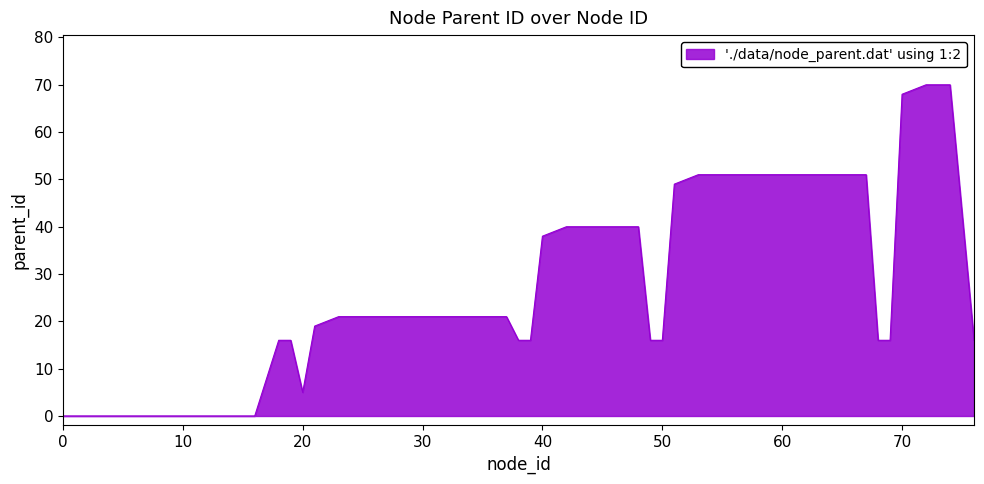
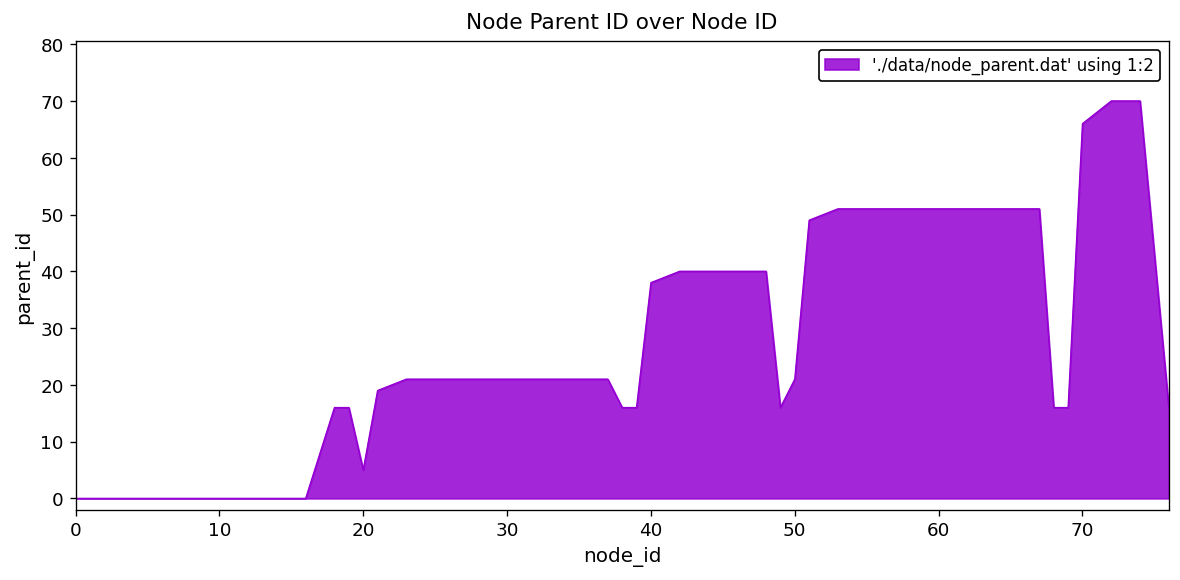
50: 16 -> 21
70: 68 -> 66
